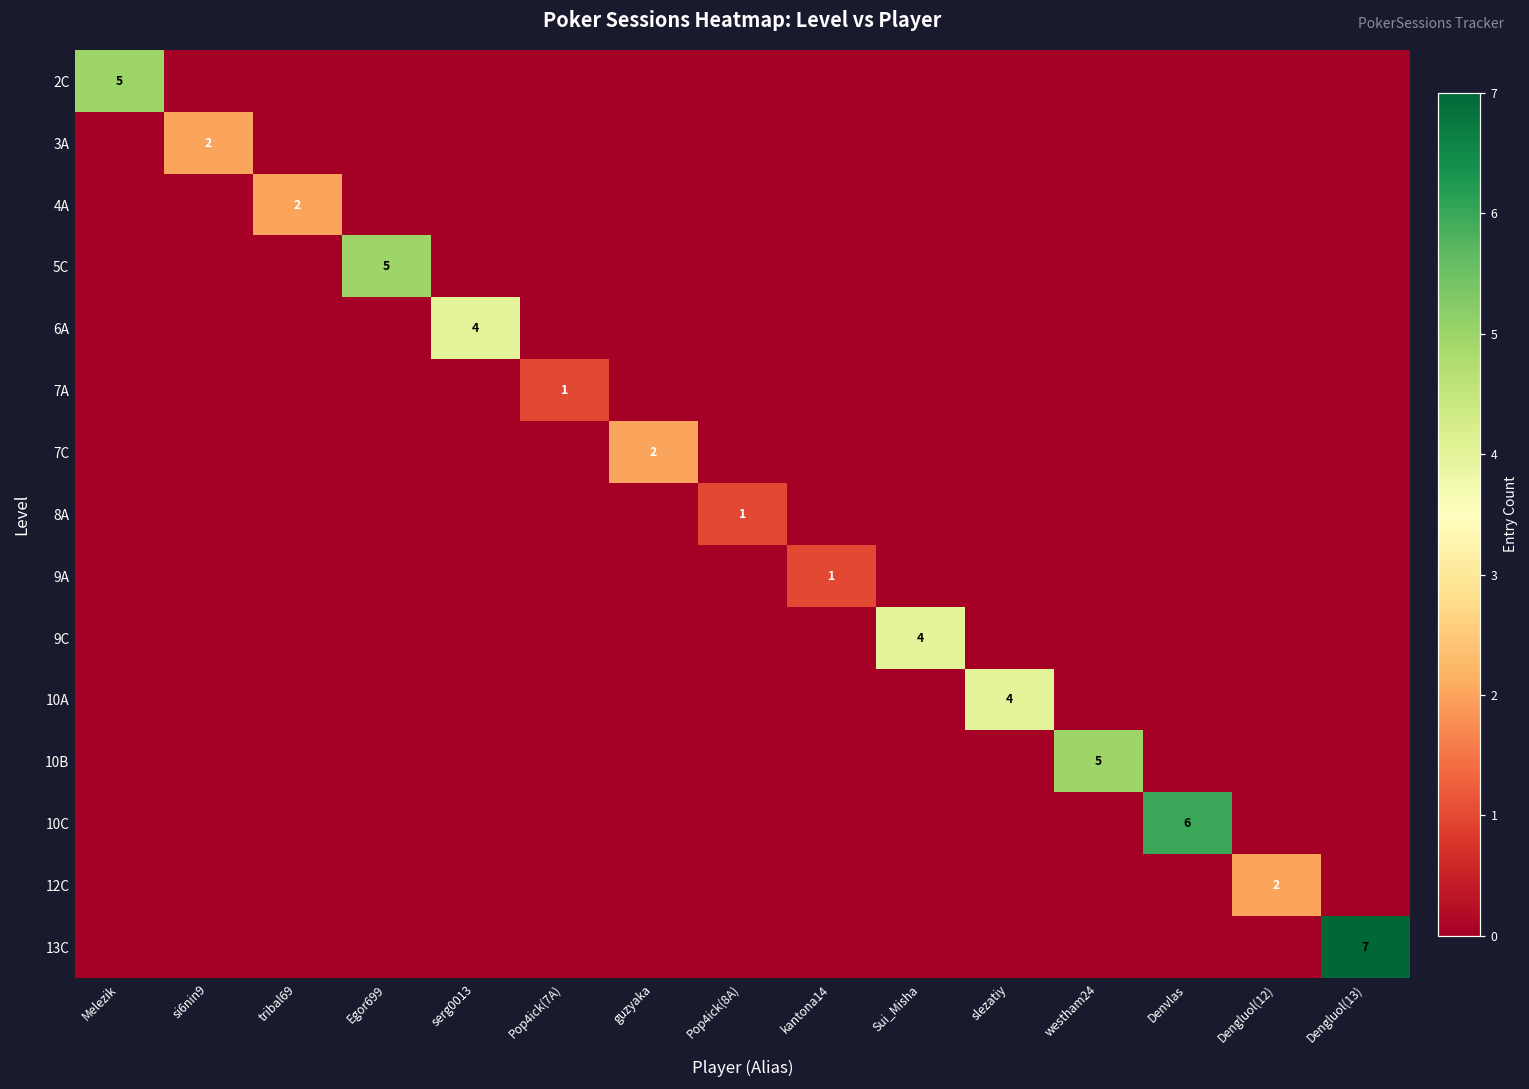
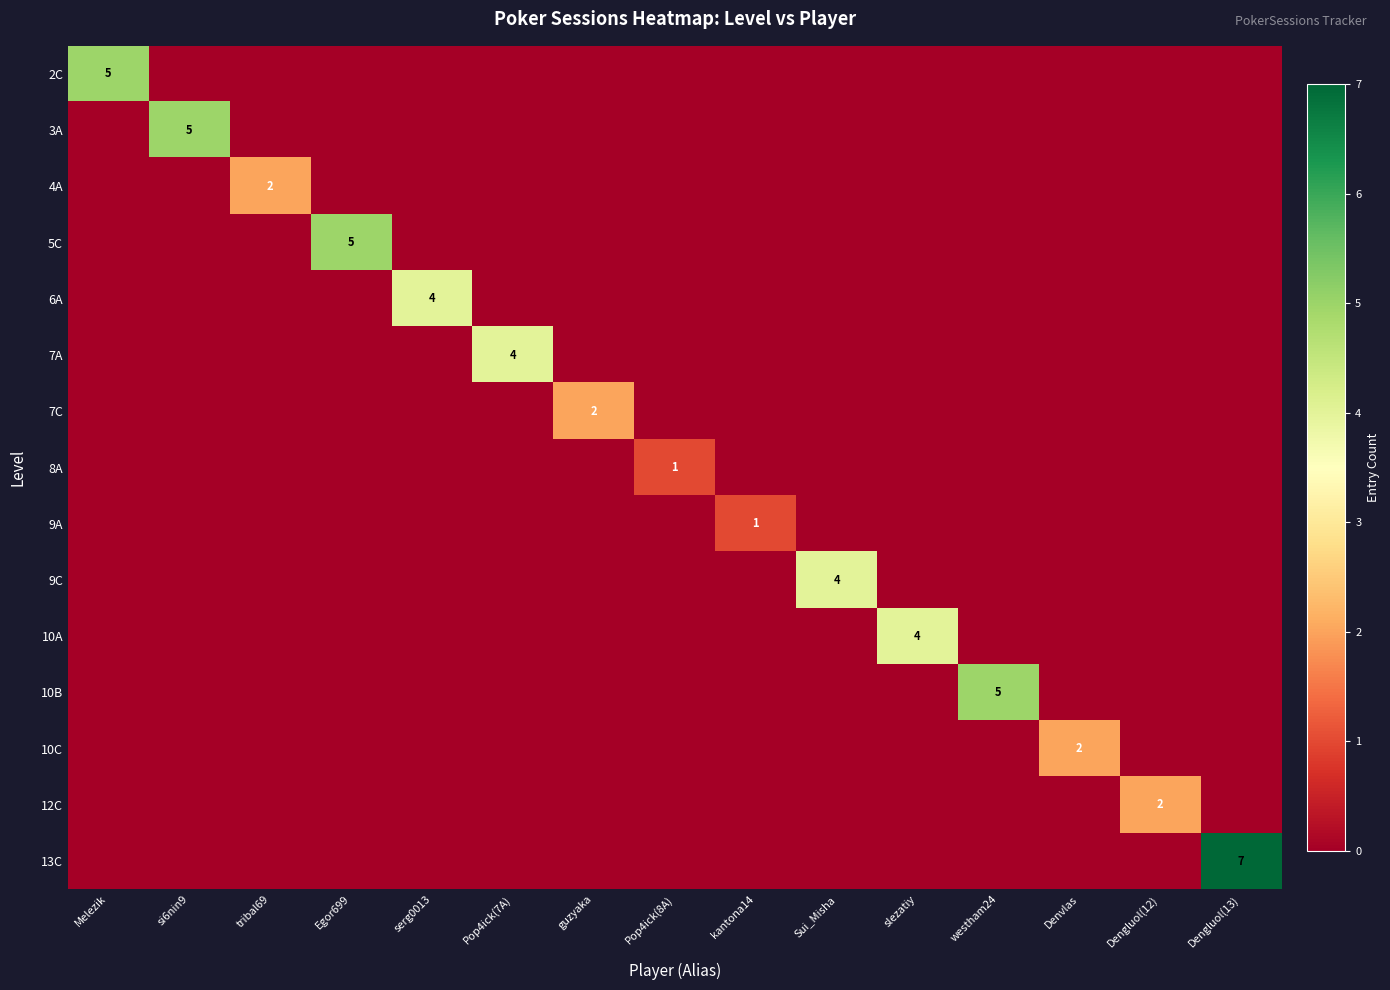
3A, si6nin9: 2 -> 5
7A, Pop4ick(7A): 1 -> 4
10C, Denvlas: 6 -> 2
